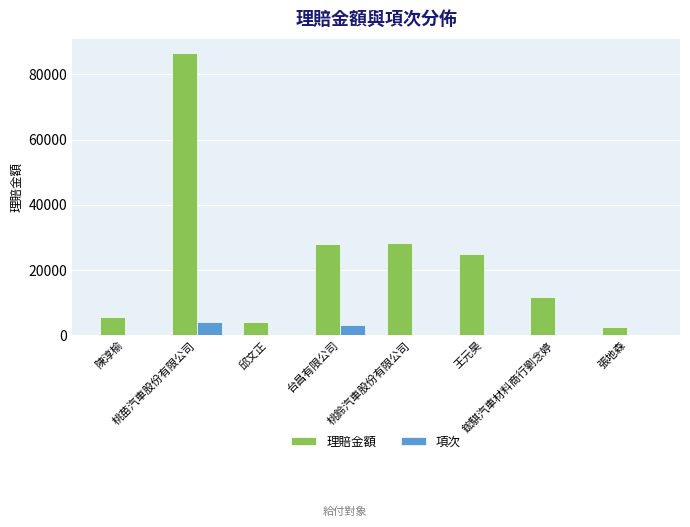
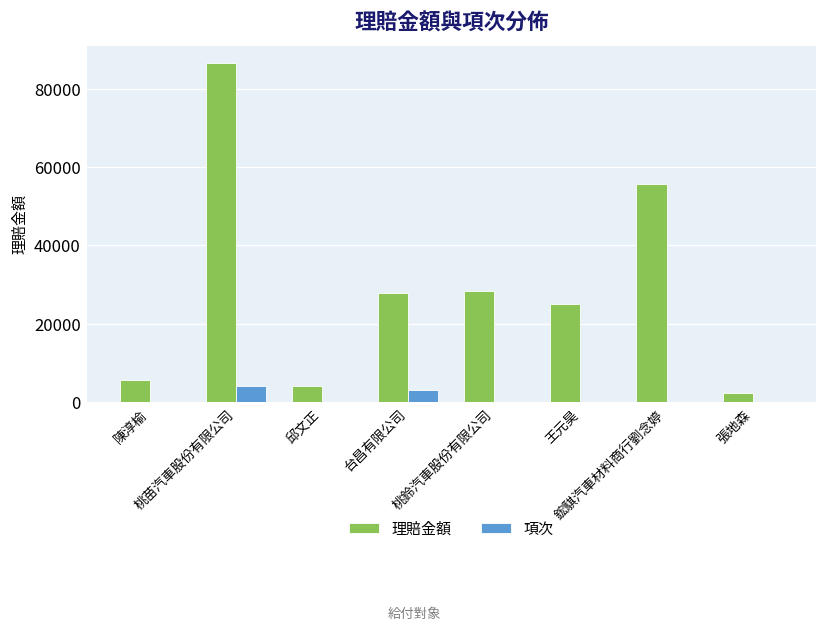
理賠金額, 鋐騏汽車材料商行劉念婷: 12000 -> 56000
